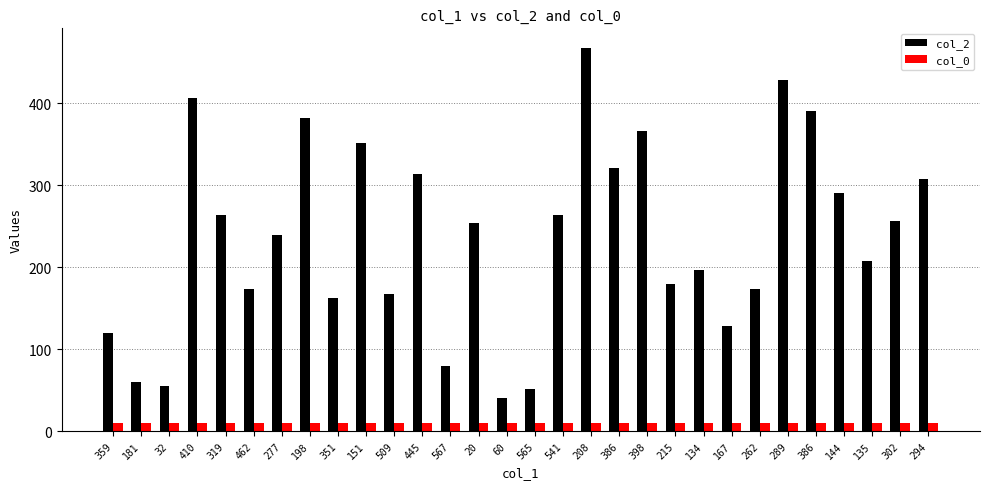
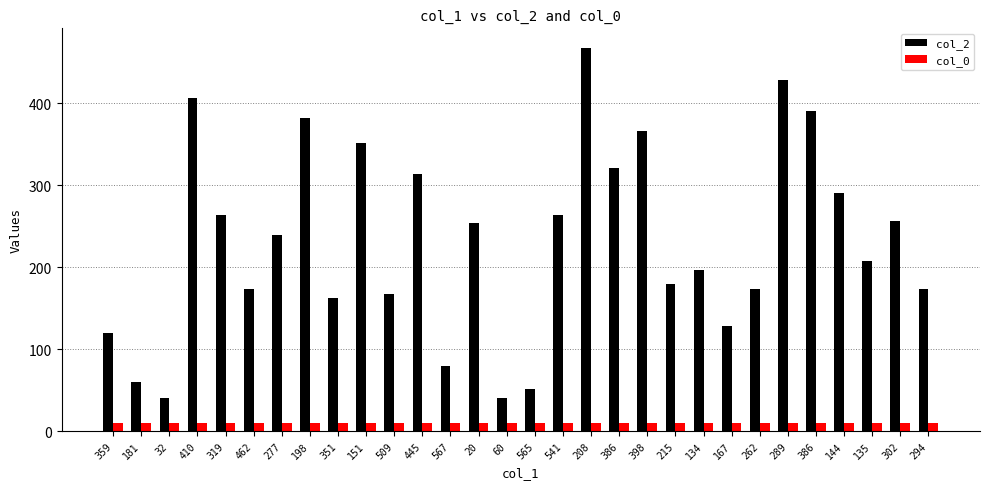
col_2, 32: 60 -> 40
col_2, 294: 310 -> 170
